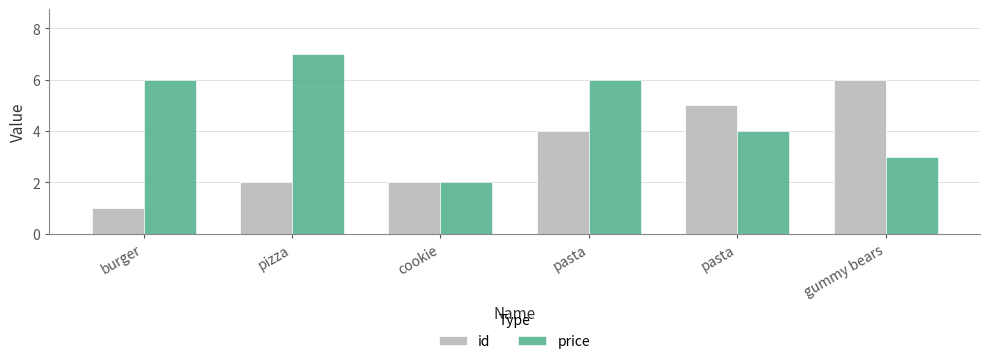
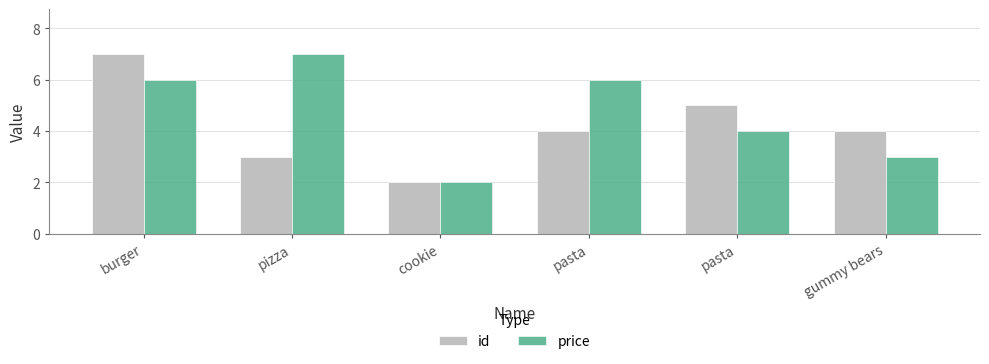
id, burger: 1 -> 7
id, pizza: 2 -> 3
id, gummy bears: 6 -> 4
